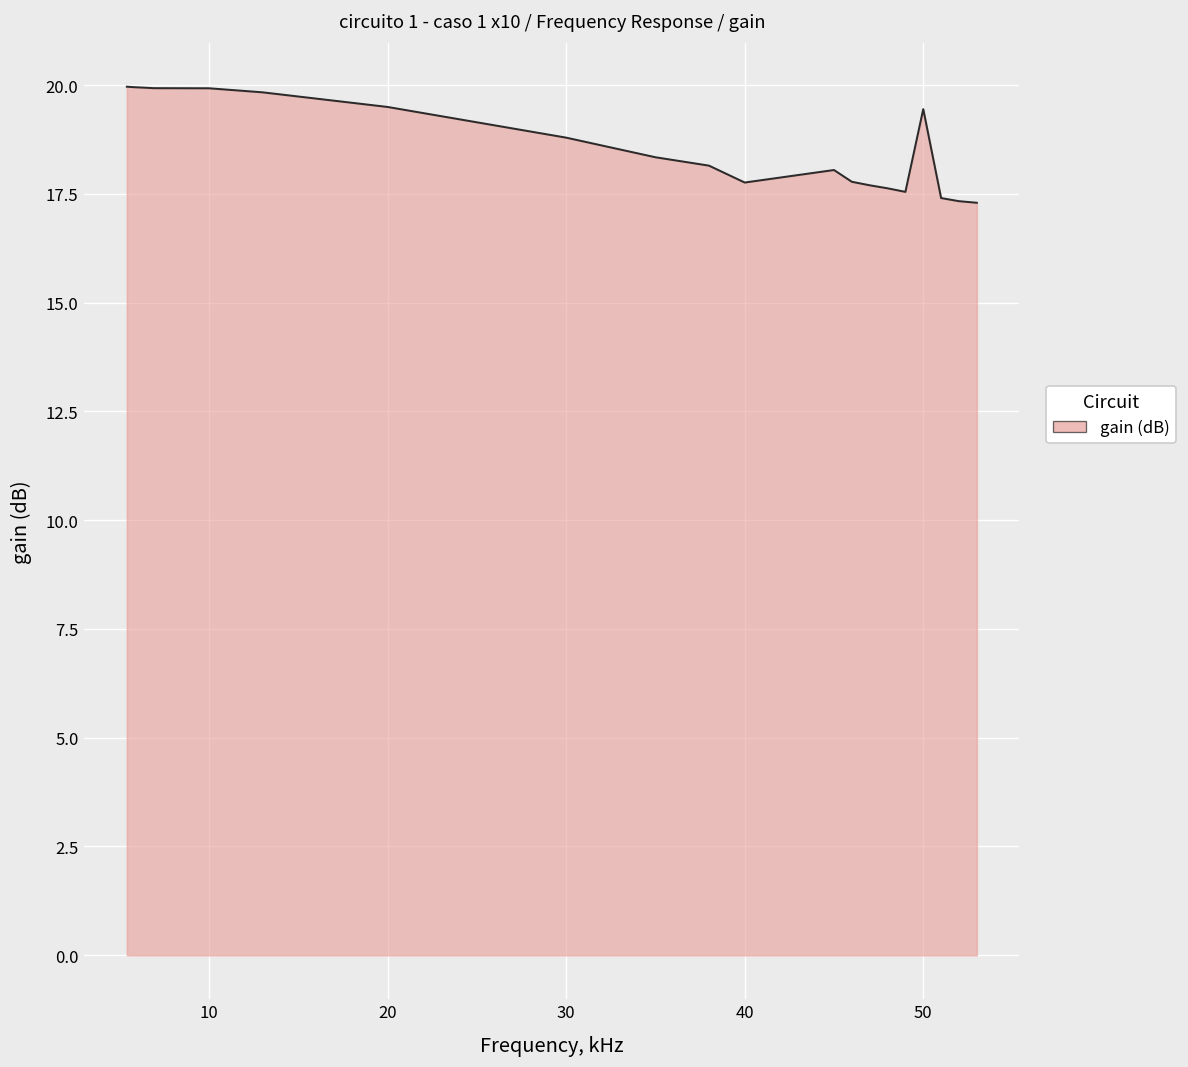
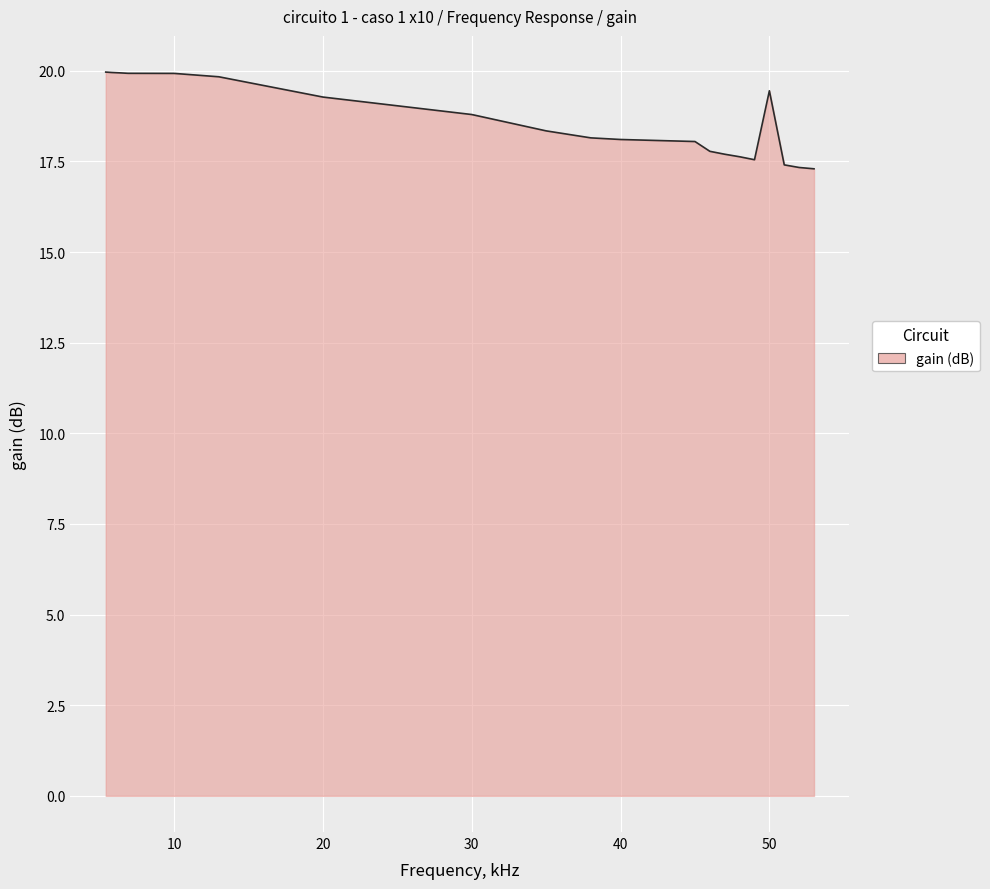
20: 19.5 -> 19.3
40: 17.8 -> 18.1
